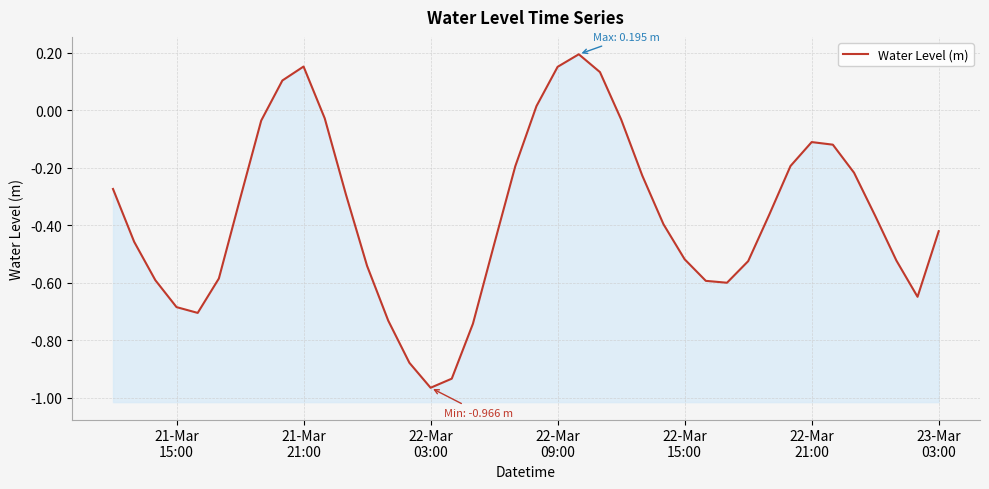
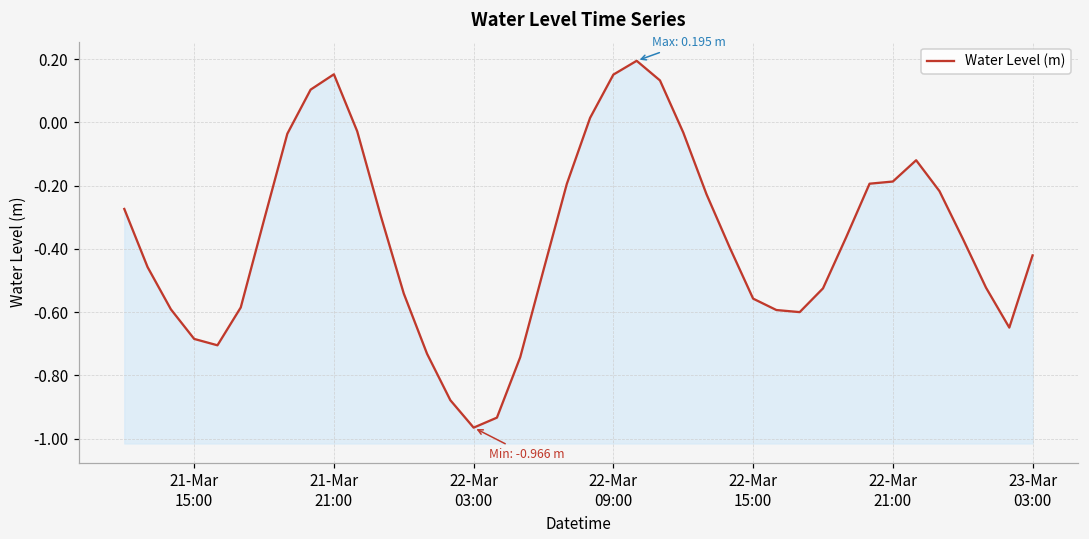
22-Mar 15:00: -0.52 -> -0.56
22-Mar 21:00: -0.11 -> -0.19
